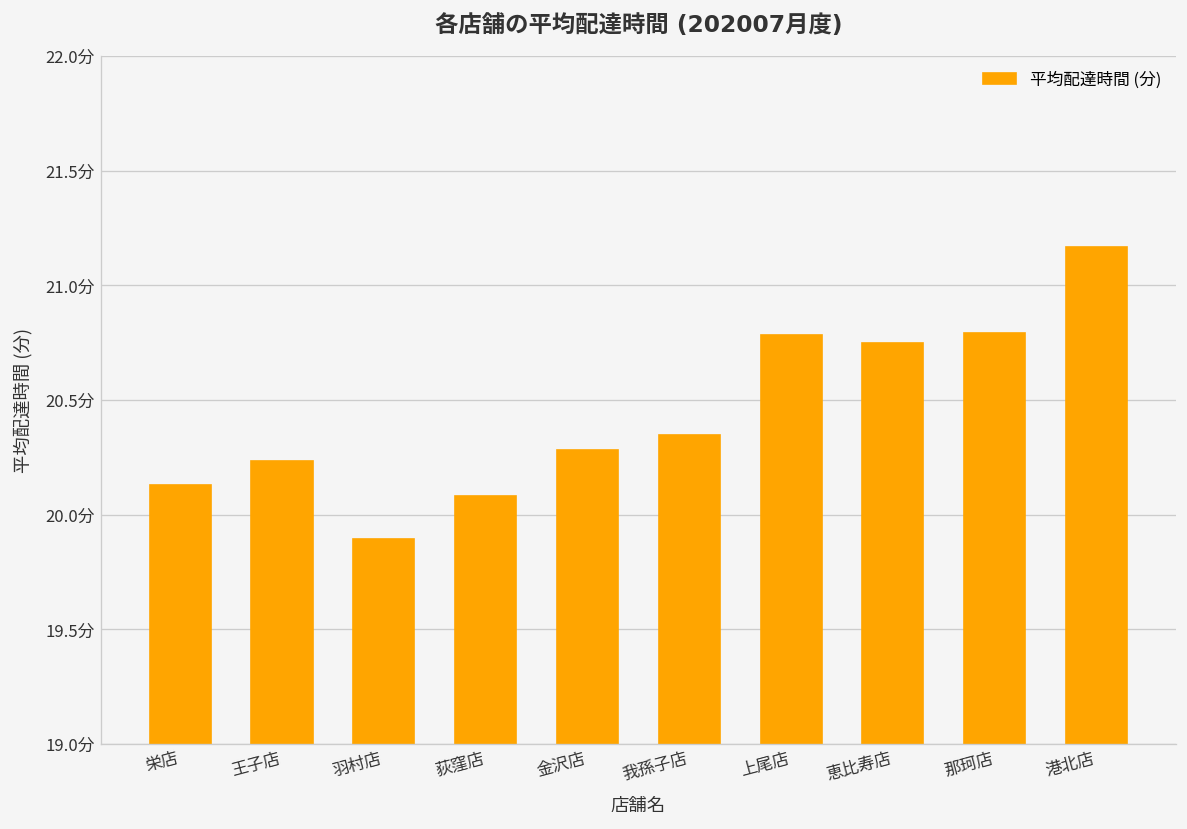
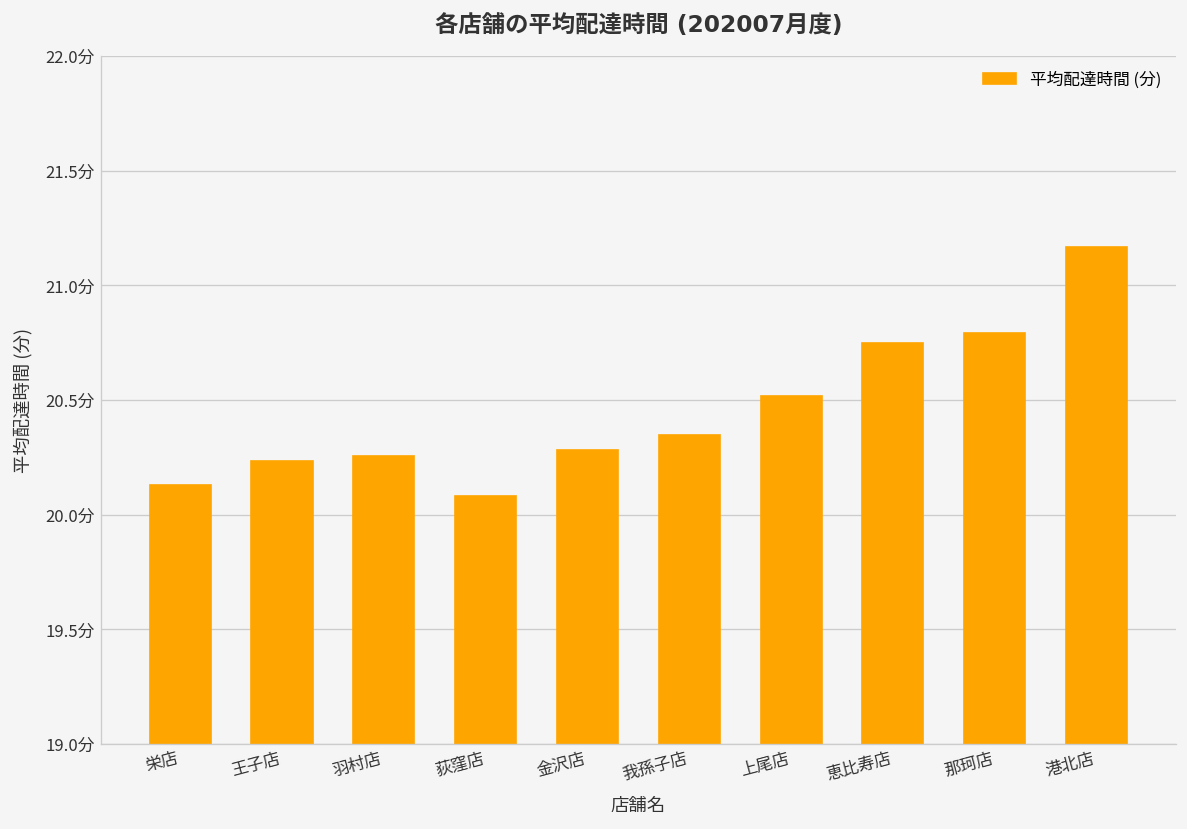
羽村店: 19.89分 -> 20.25分
上尾店: 20.78分 -> 20.52分
